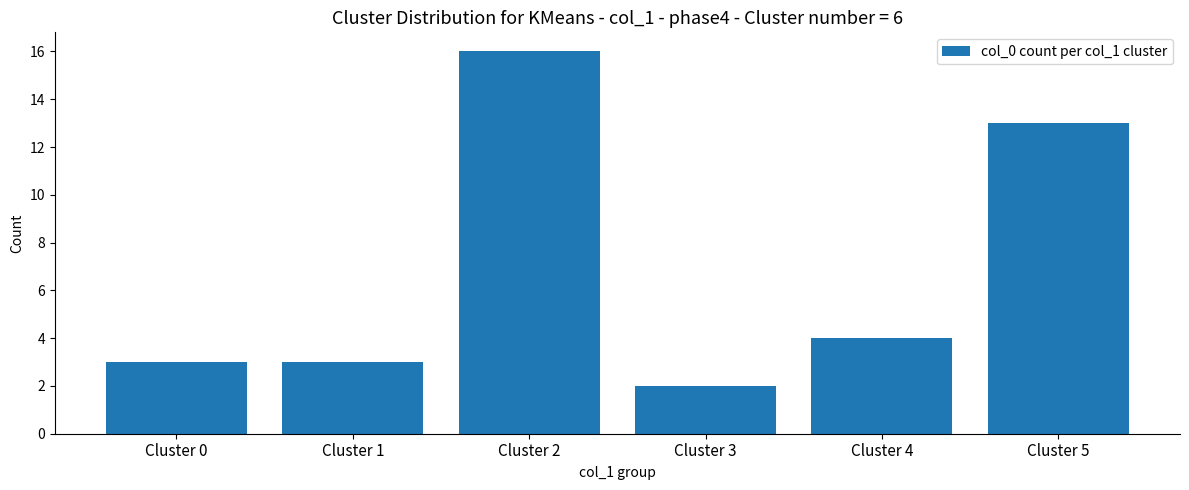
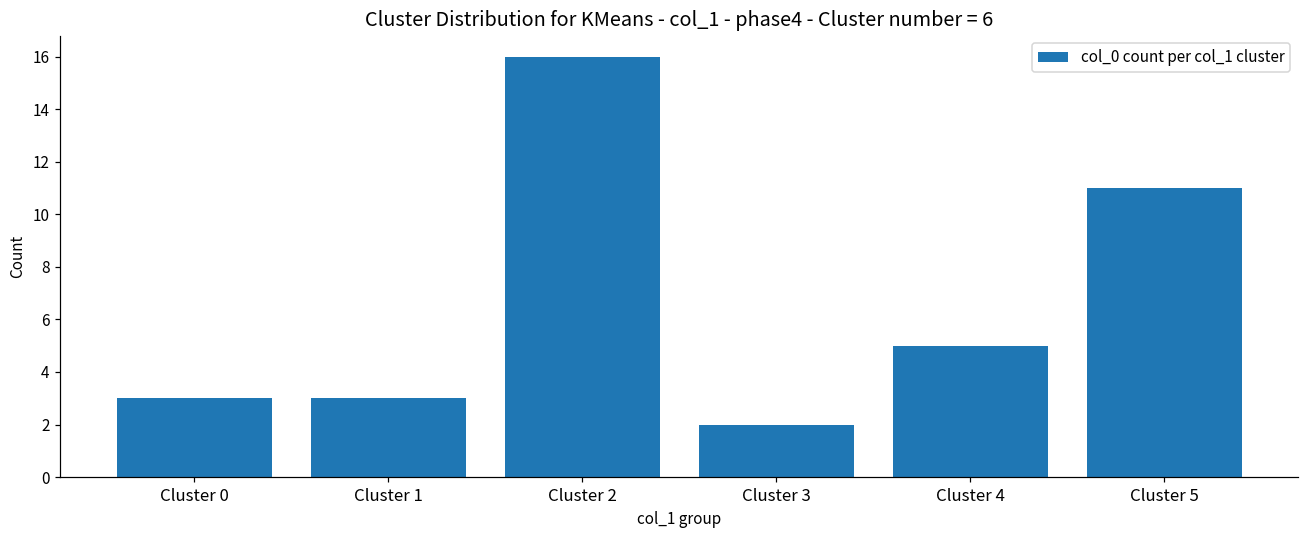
Cluster 4: 4 -> 5
Cluster 5: 13 -> 11
